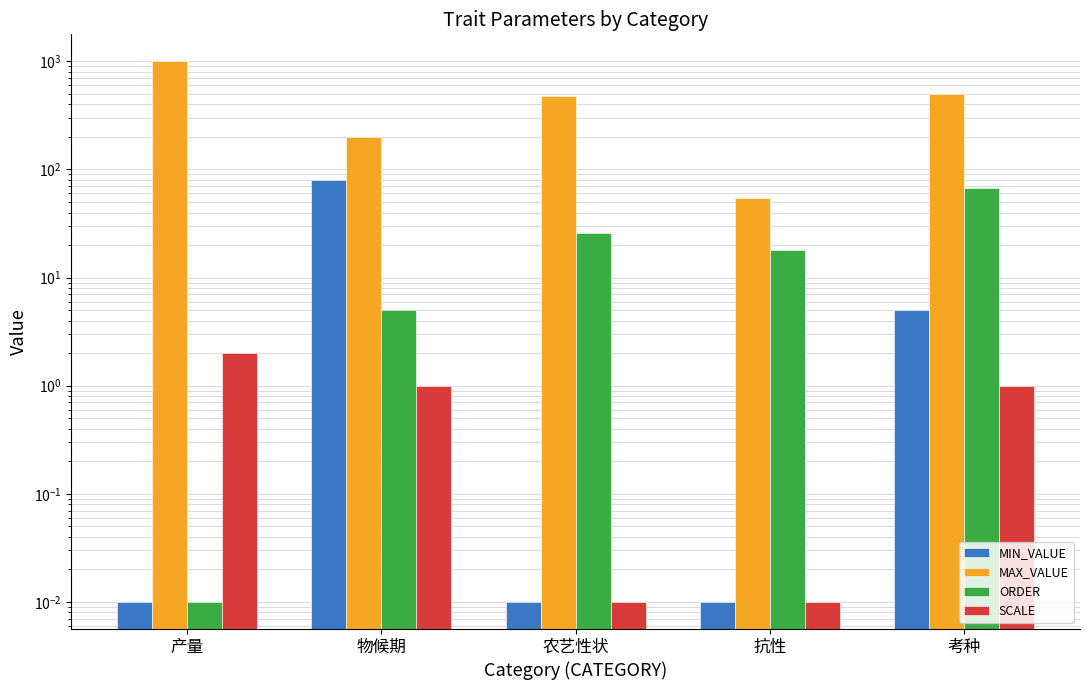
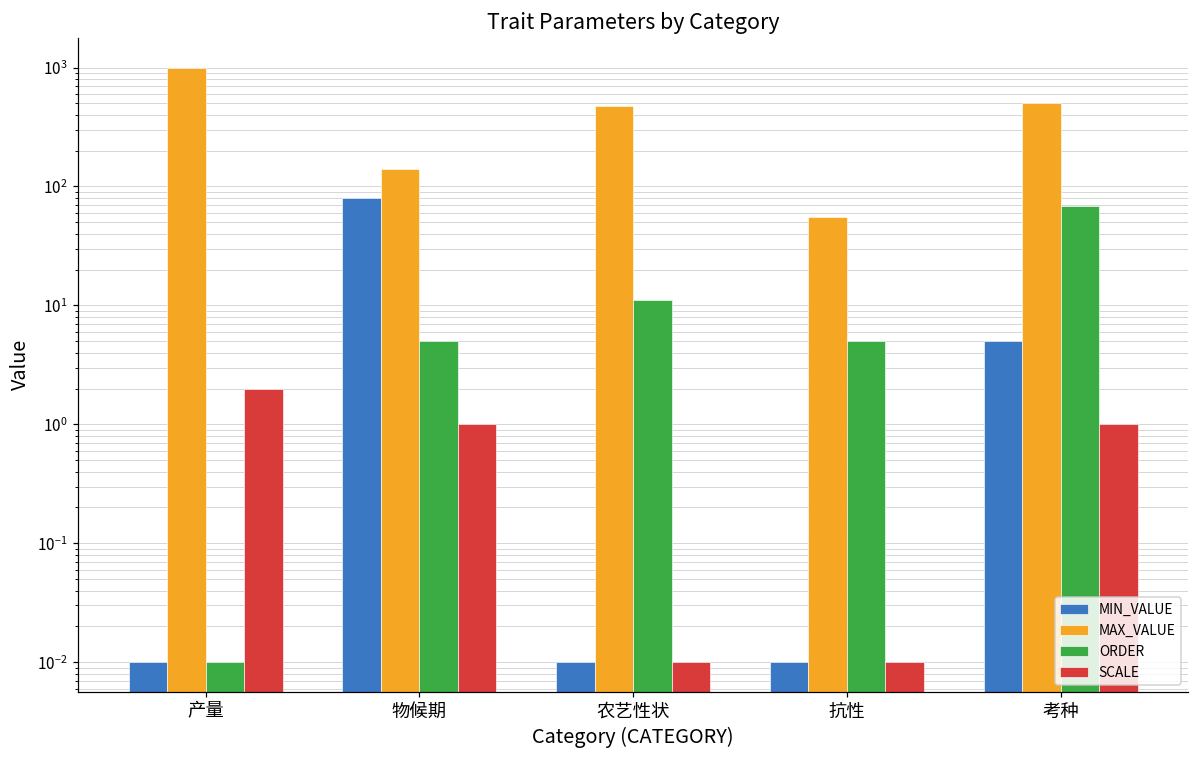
MAX_VALUE, 物候期: 200 -> 140
ORDER, 农艺性状: 26 -> 11
ORDER, 抗性: 18 -> 5
